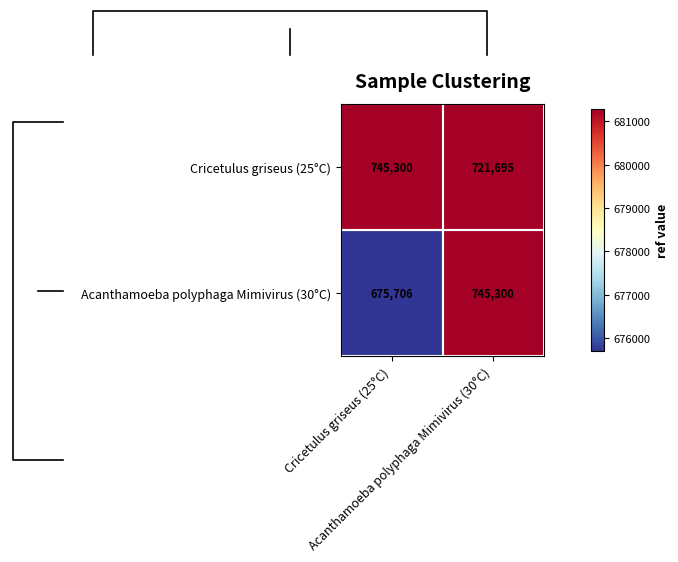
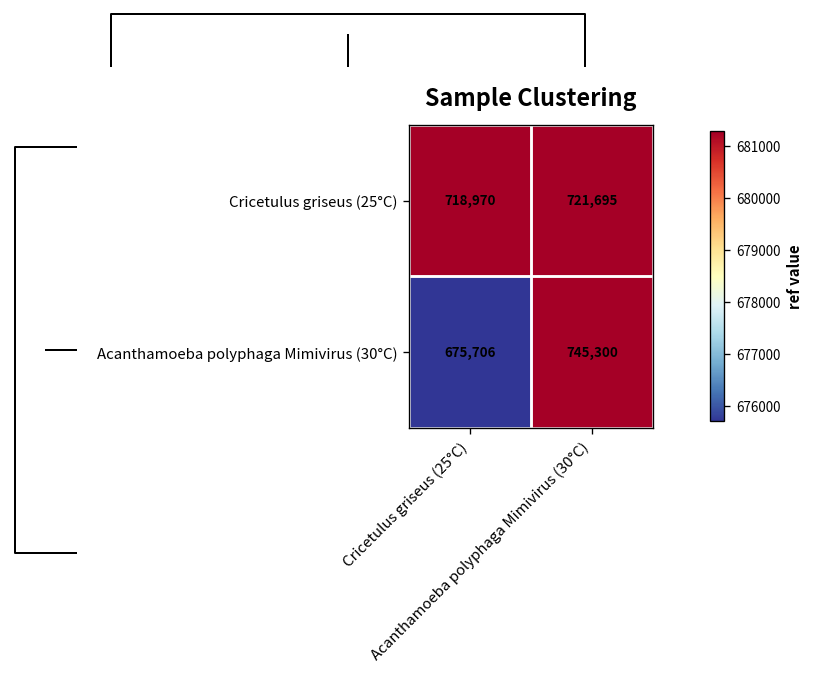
Sample Clustering, Cricetulus griseus (25°C), Cricetulus griseus (25°C): 745,300 -> 718,970
